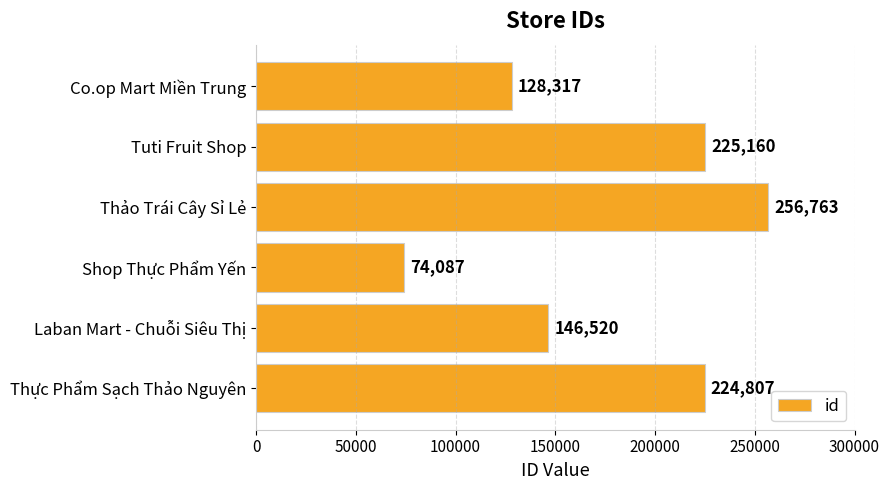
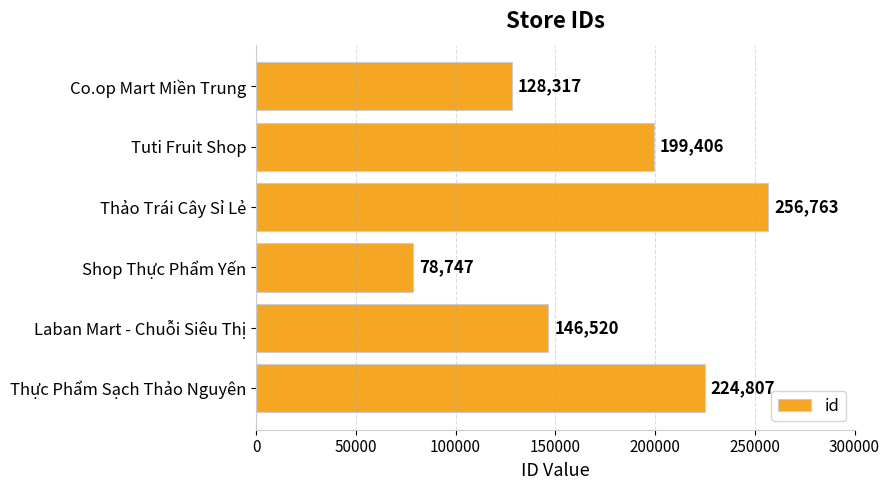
Tuti Fruit Shop: 225,160 -> 199,406
Shop Thực Phẩm Yến: 74,087 -> 78,747
